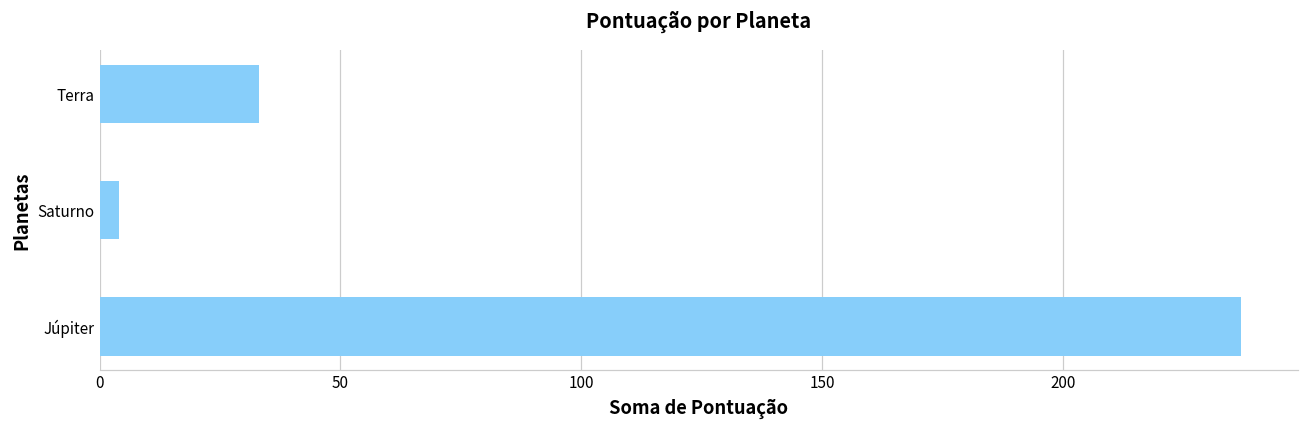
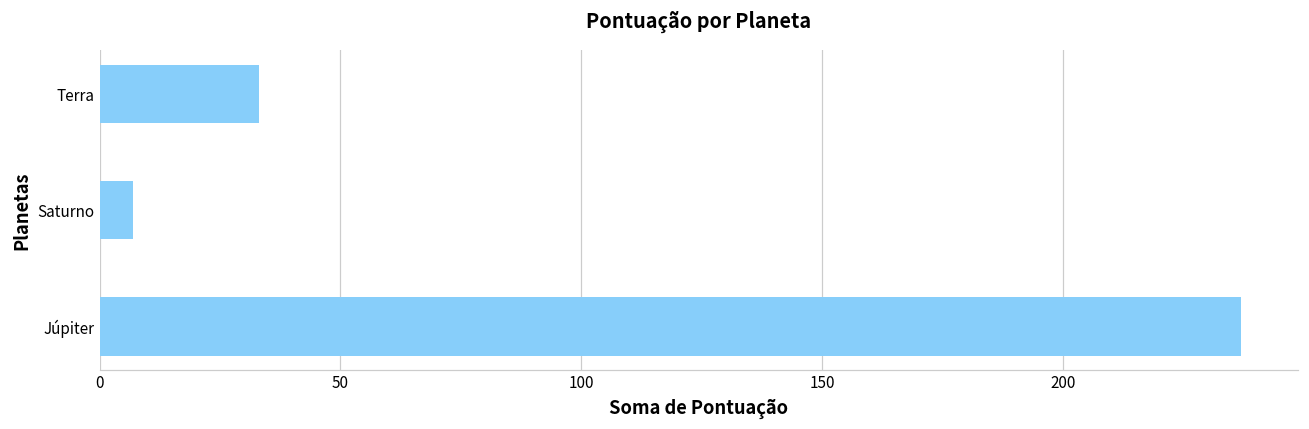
Saturno: 4 -> 7
